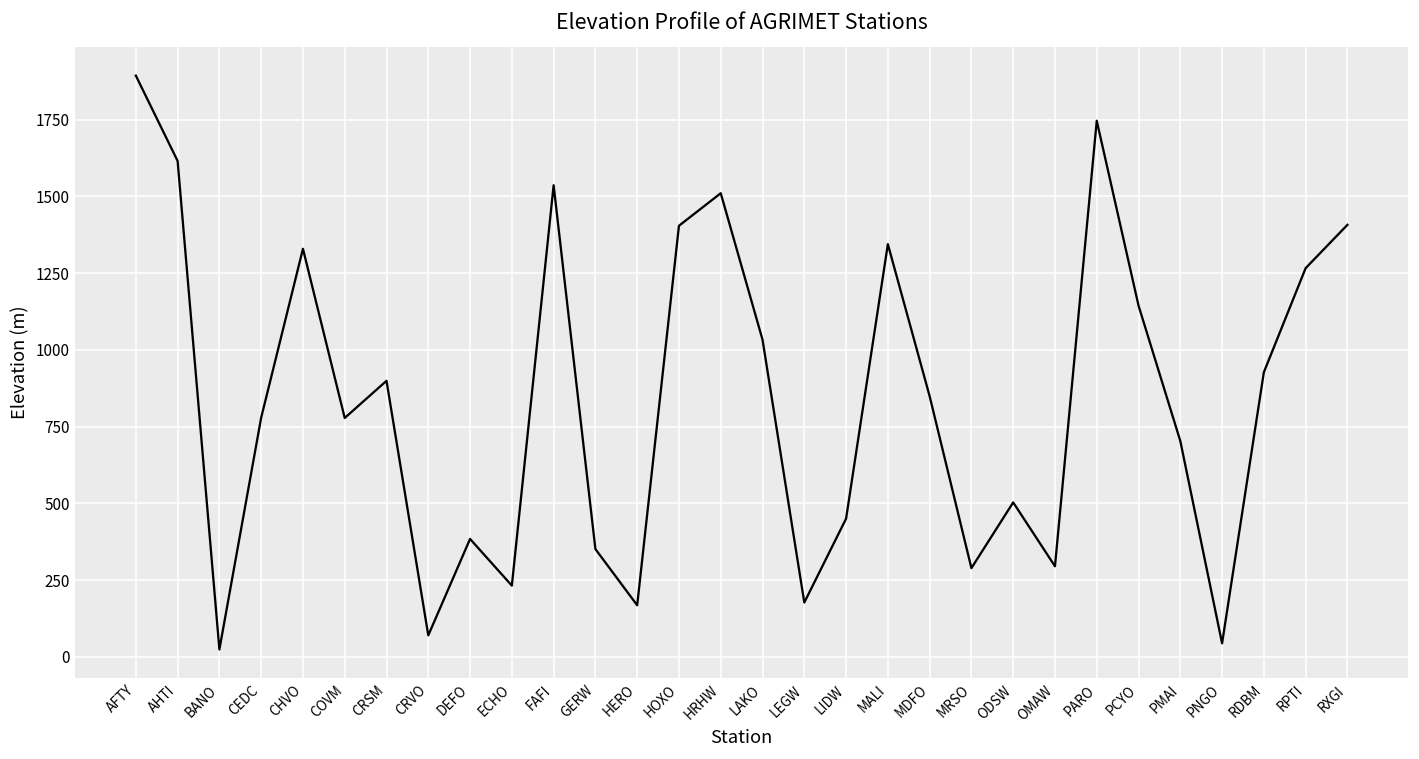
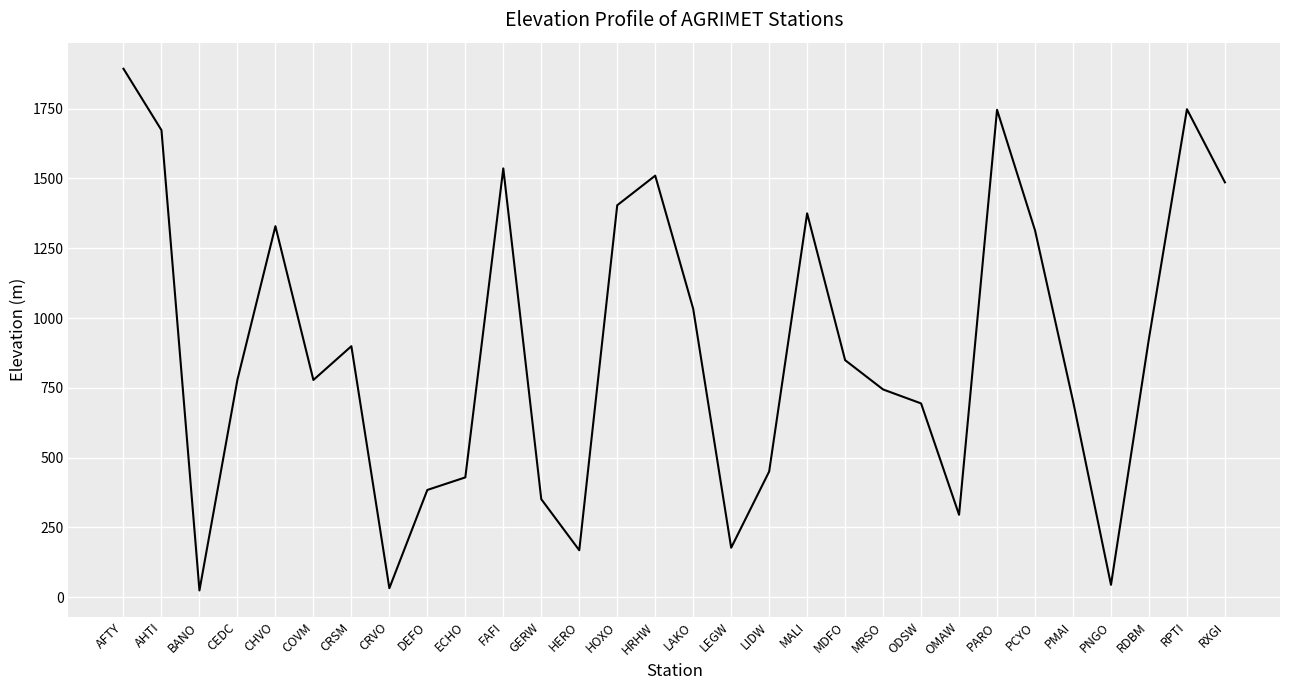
AHTI: 1620 -> 1670
CRVO: 70 -> 30
ECHO: 230 -> 430
MALI: 1340 -> 1380
MRSO: 290 -> 740
ODSW: 500 -> 690
PCYO: 1140 -> 1310
RPTI: 1270 -> 1750
RXGI: 1410 -> 1490
